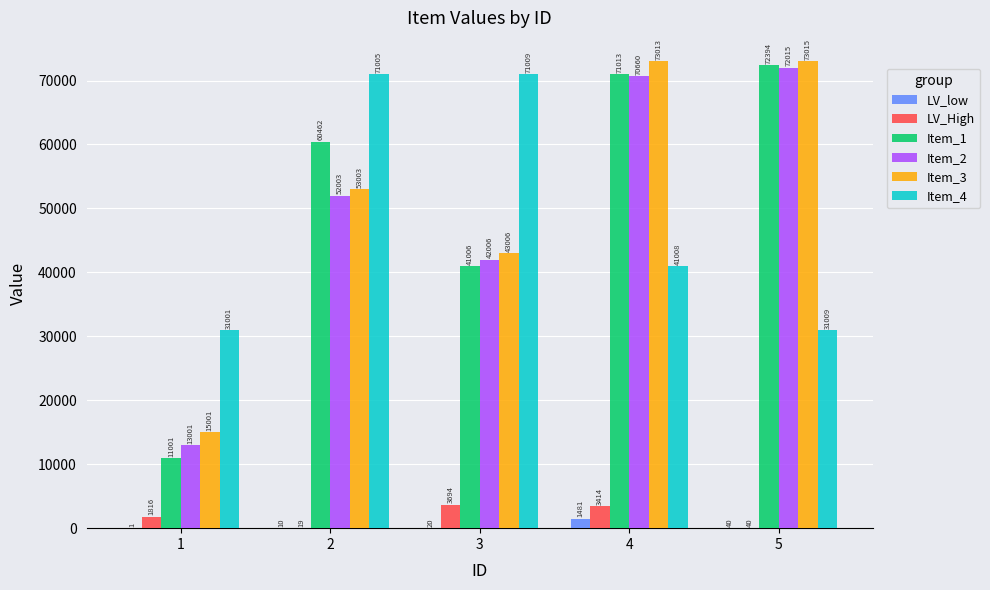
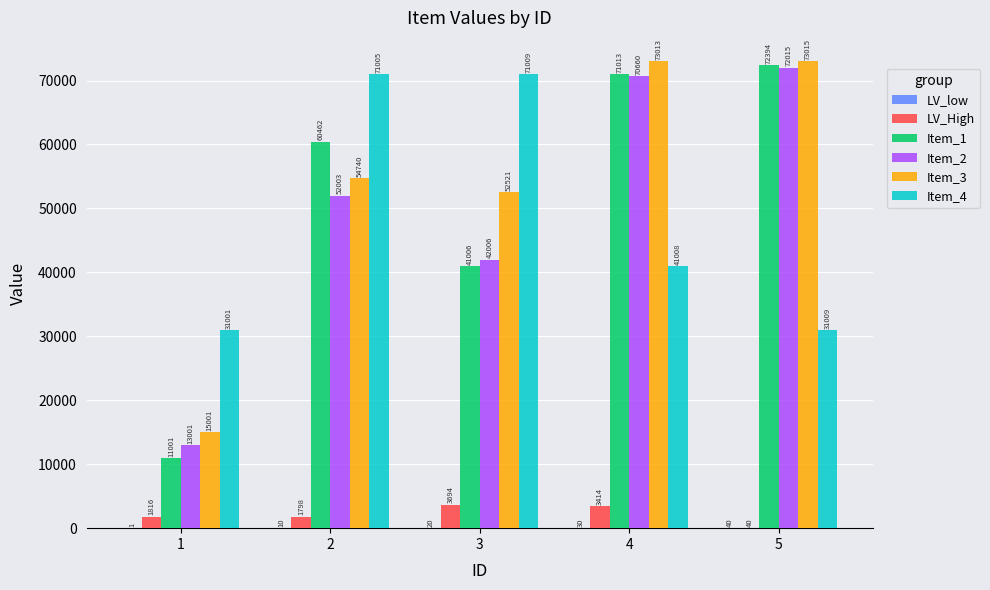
LV_High, 2: 19 -> 1798
Item_3, 2: 53003 -> 54740
Item_3, 3: 43006 -> 52521
LV_low, 4: 1481 -> 30
